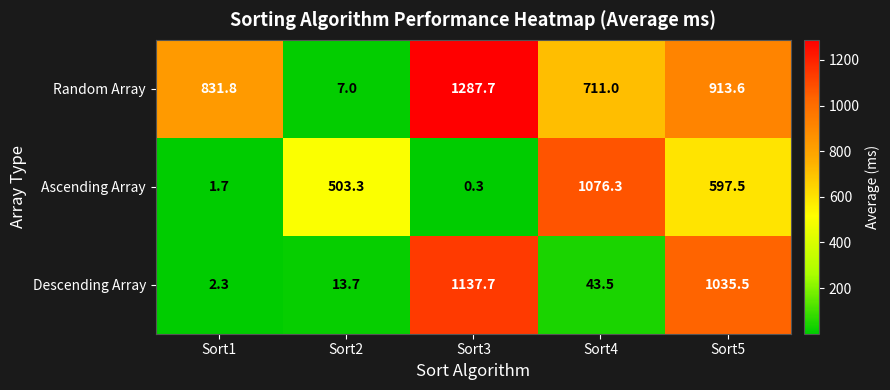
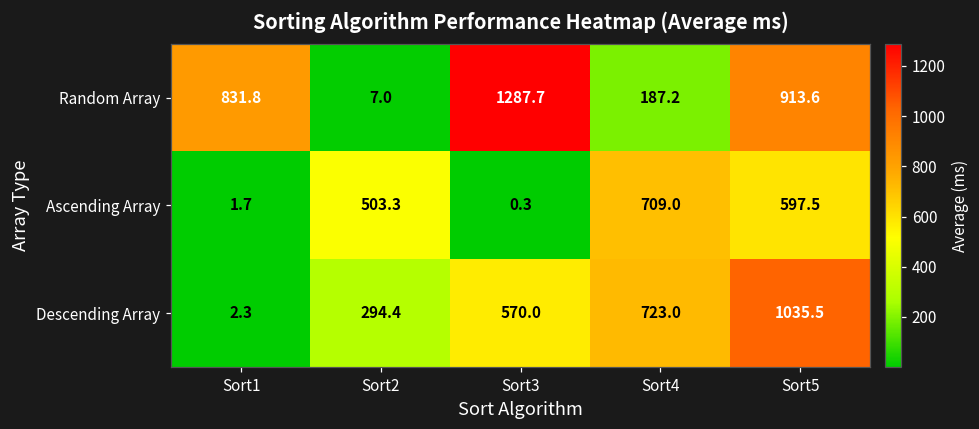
Random Array, Sort4: 711.0 -> 187.2
Ascending Array, Sort4: 1076.3 -> 709.0
Descending Array, Sort2: 13.7 -> 294.4
Descending Array, Sort3: 1137.7 -> 570.0
Descending Array, Sort4: 43.5 -> 723.0
